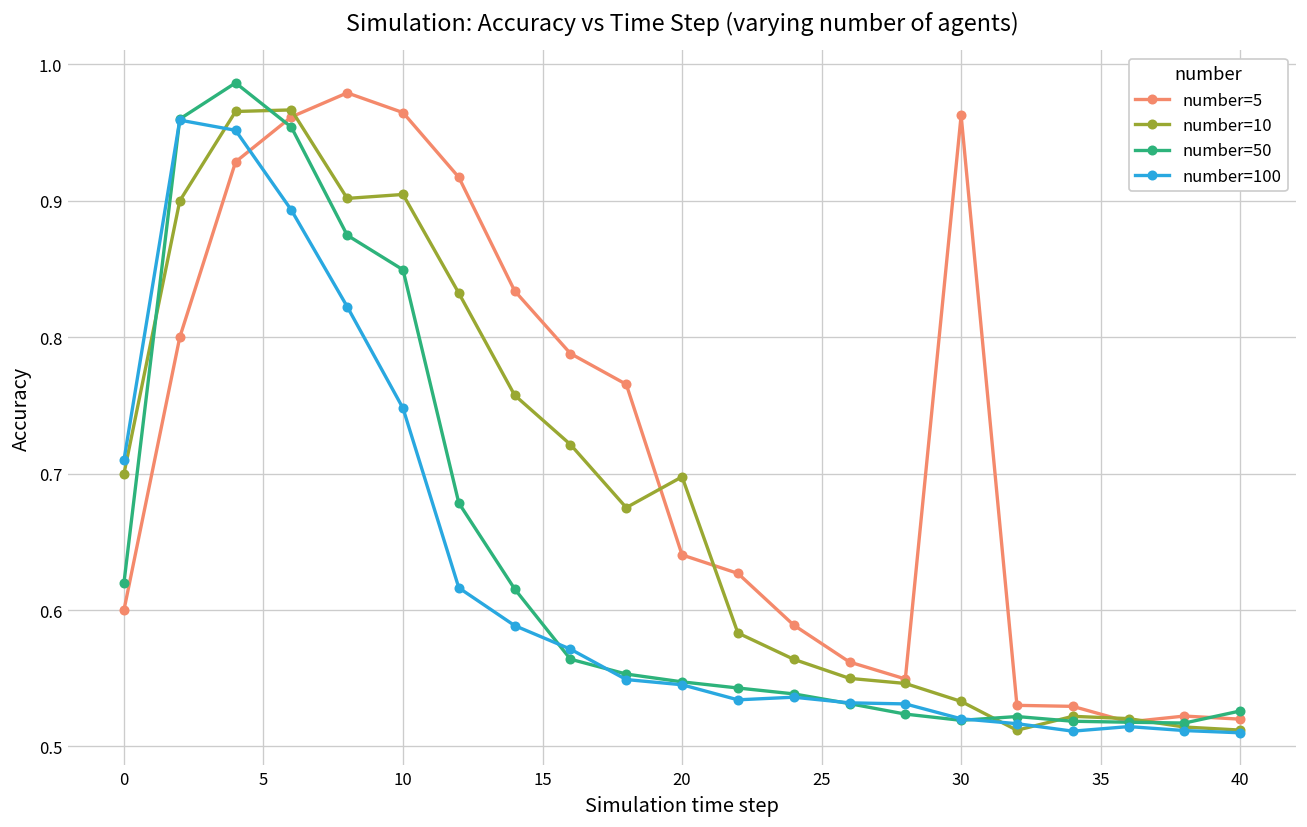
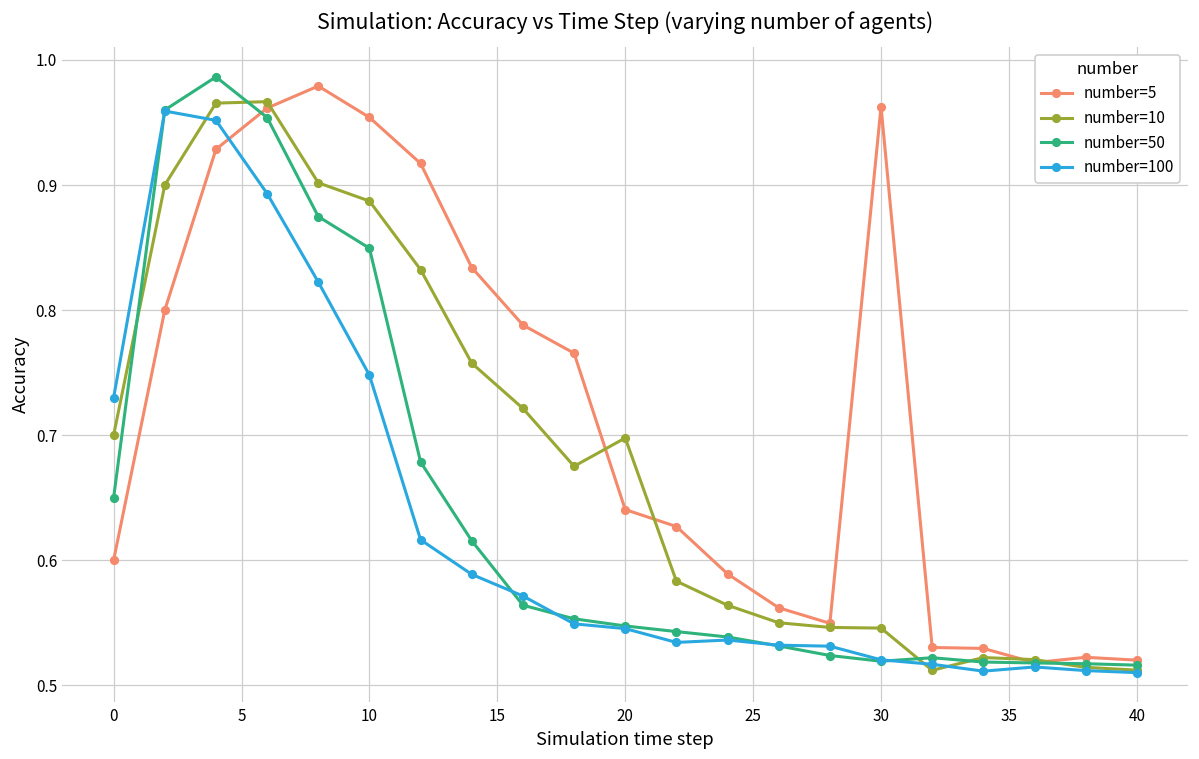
number=50, 0: 0.62 -> 0.65
number=100, 0: 0.71 -> 0.73
number=5, 10: 0.965 -> 0.954
number=10, 10: 0.905 -> 0.887
number=10, 30: 0.533 -> 0.546
number=50, 40: 0.526 -> 0.516
